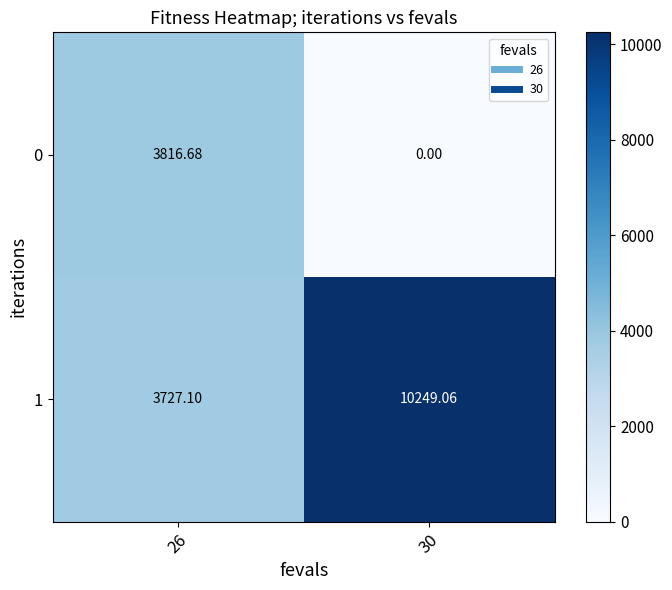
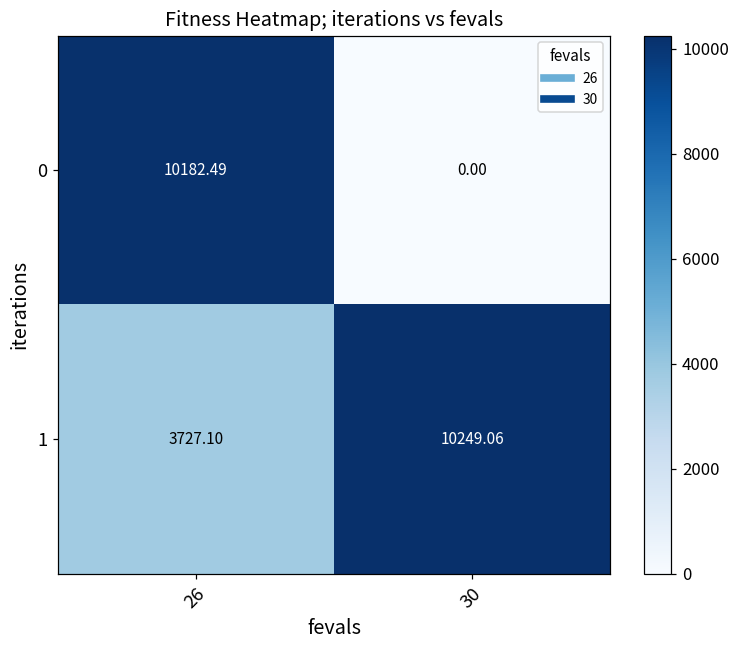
0, 26: 3816.68 -> 10182.49
